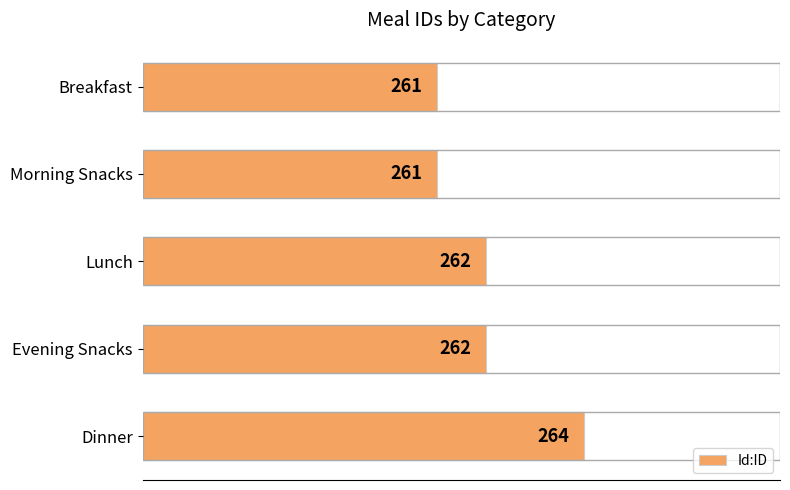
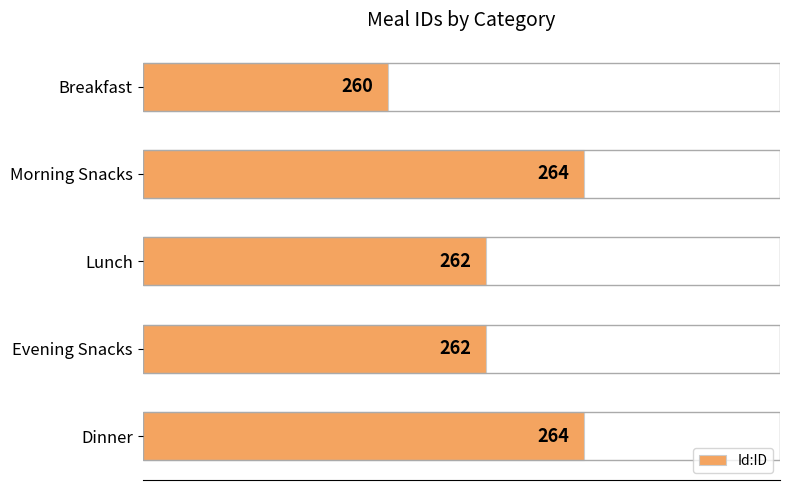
Breakfast: 261 -> 260
Morning Snacks: 261 -> 264
